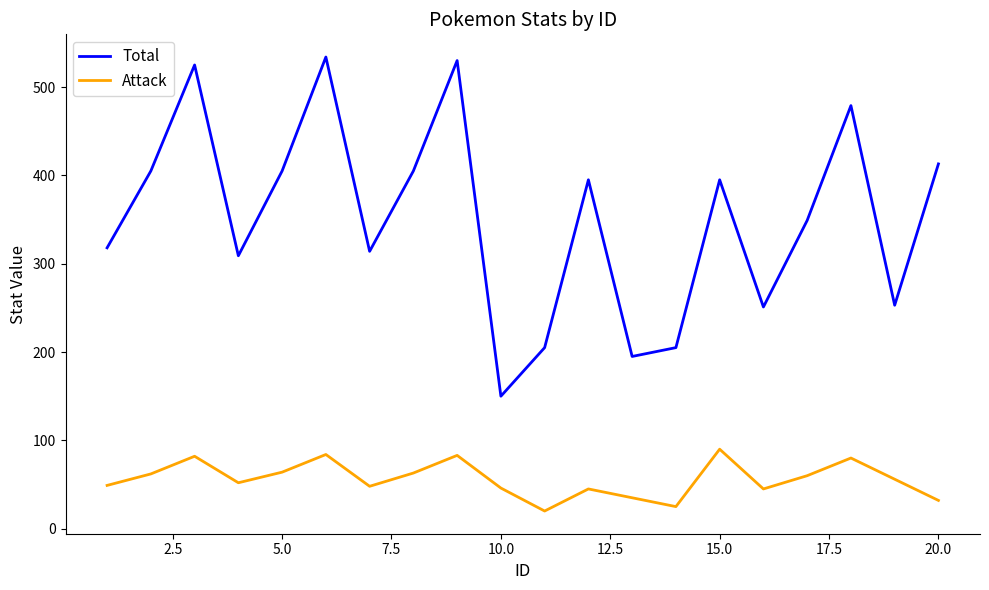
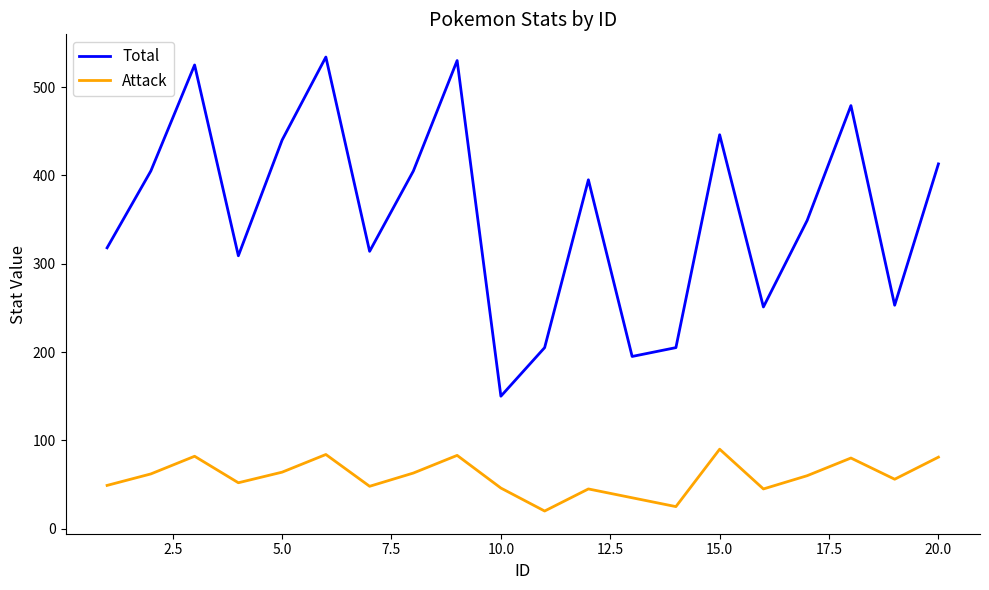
Total, 5.0: 410 -> 440
Total, 15.0: 400 -> 450
Attack, 20.0: 30 -> 80
